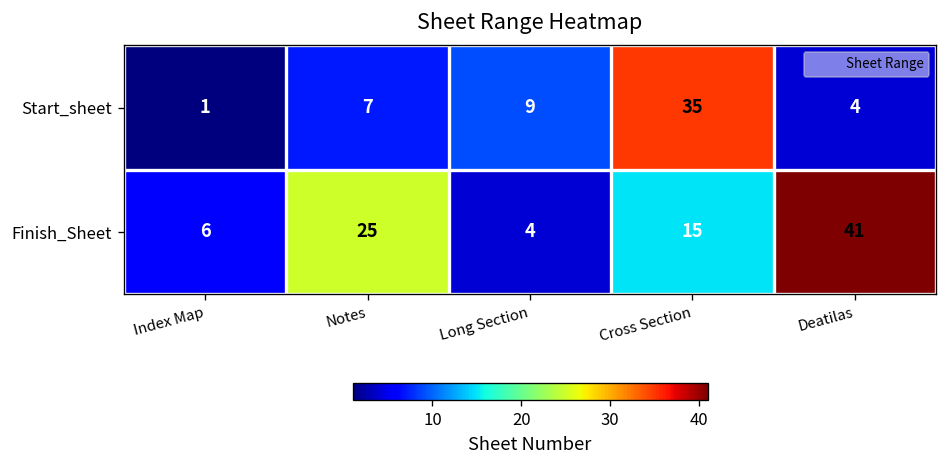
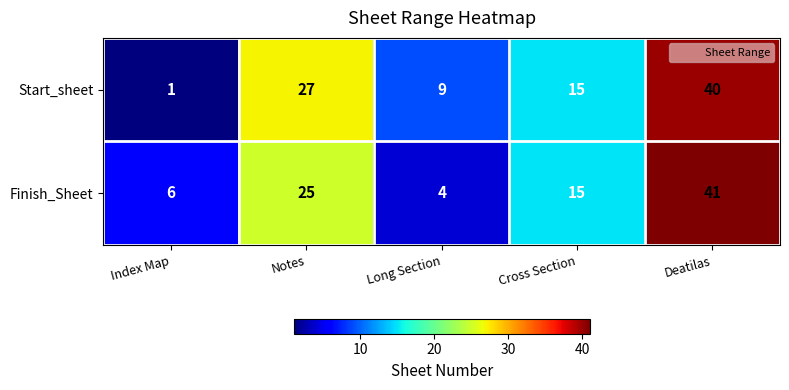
Start_sheet, Notes: 7 -> 27
Start_sheet, Cross Section: 35 -> 15
Start_sheet, Deatilas: 4 -> 40
